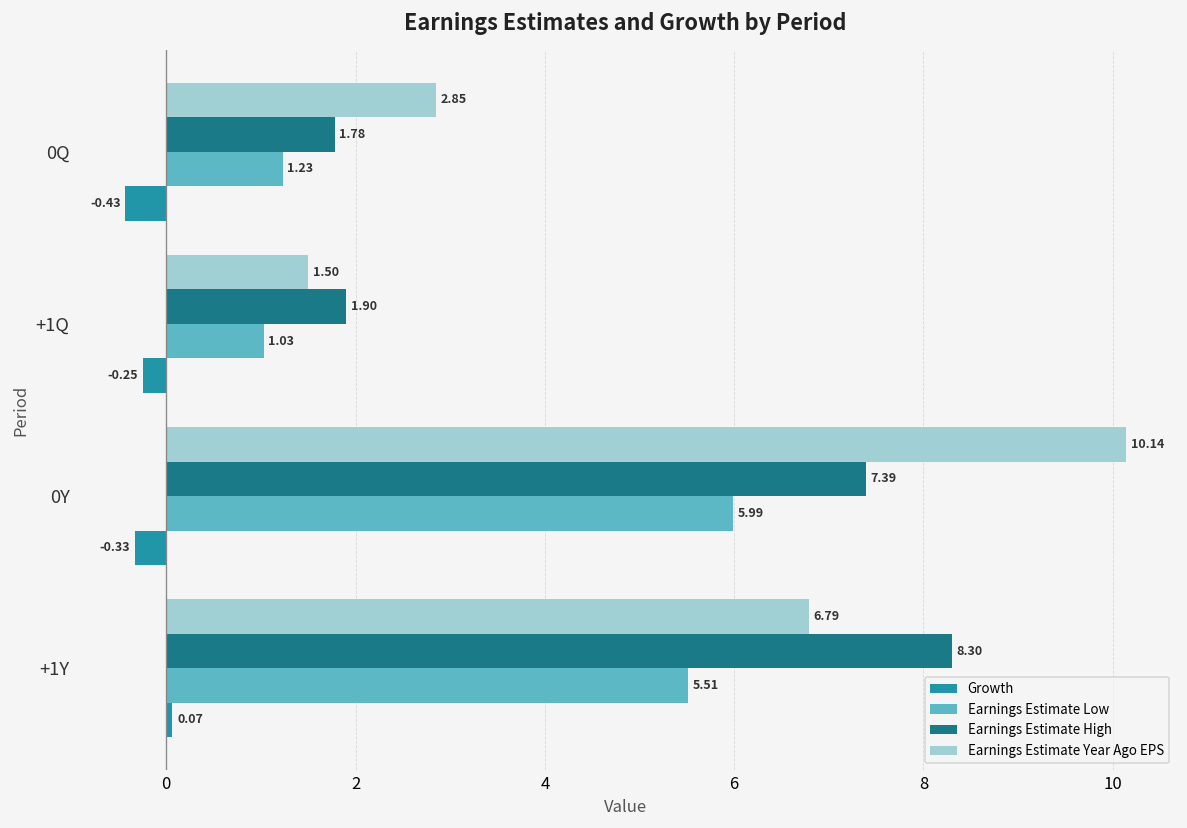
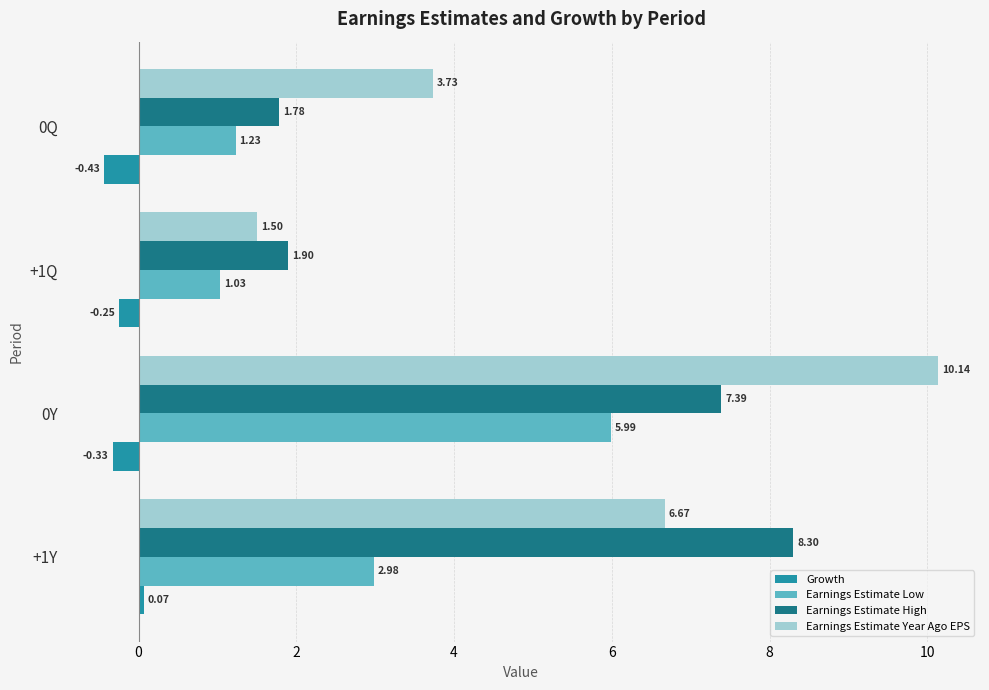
Earnings Estimate Year Ago EPS, 0Q: 2.85 -> 3.73
Earnings Estimate Year Ago EPS, +1Y: 6.79 -> 6.67
Earnings Estimate Low, +1Y: 5.51 -> 2.98
